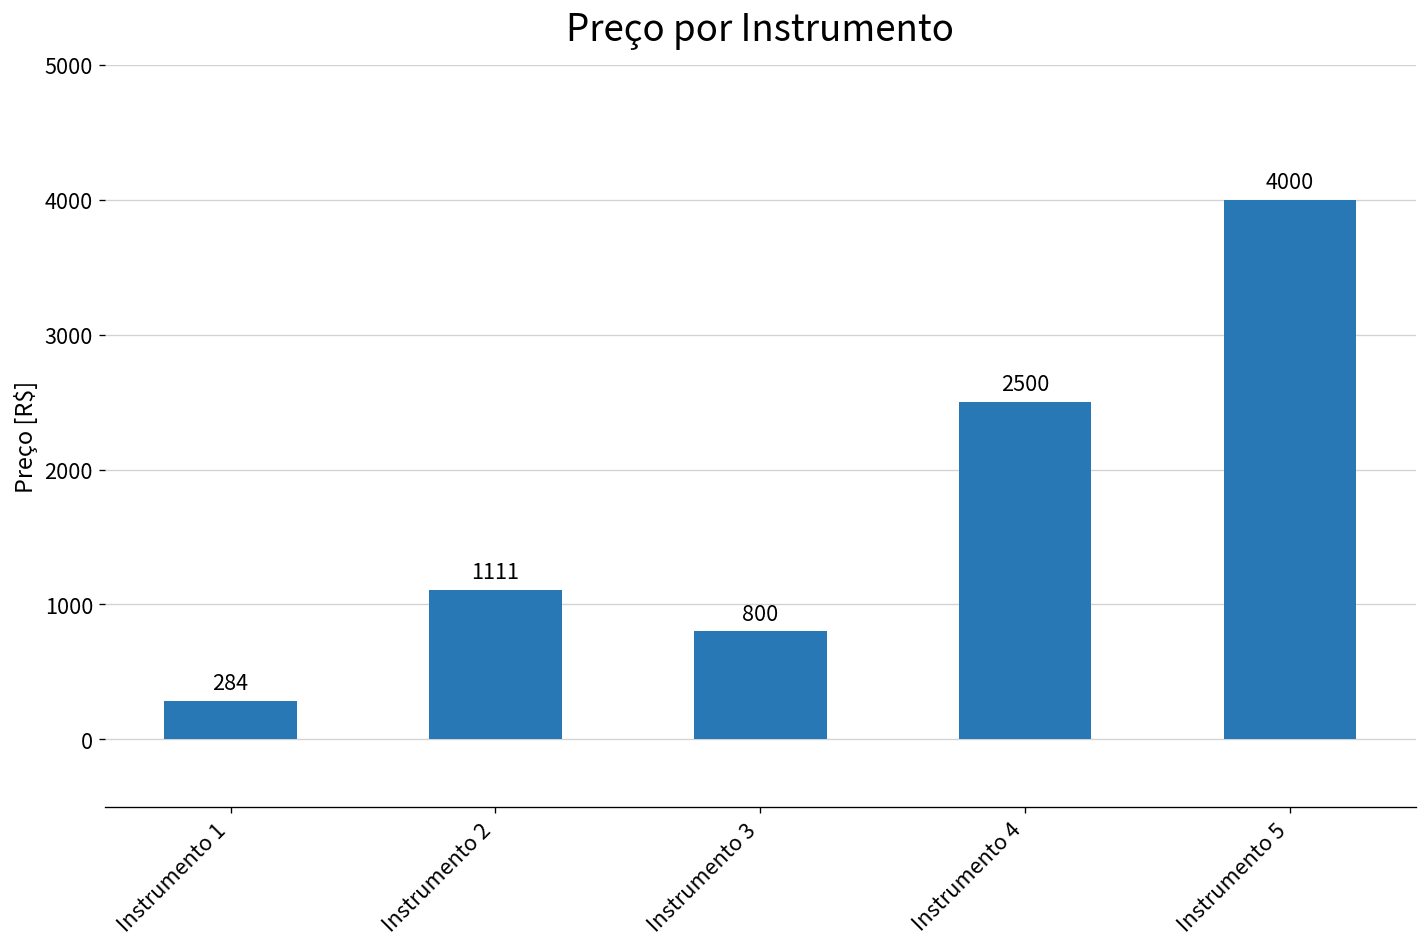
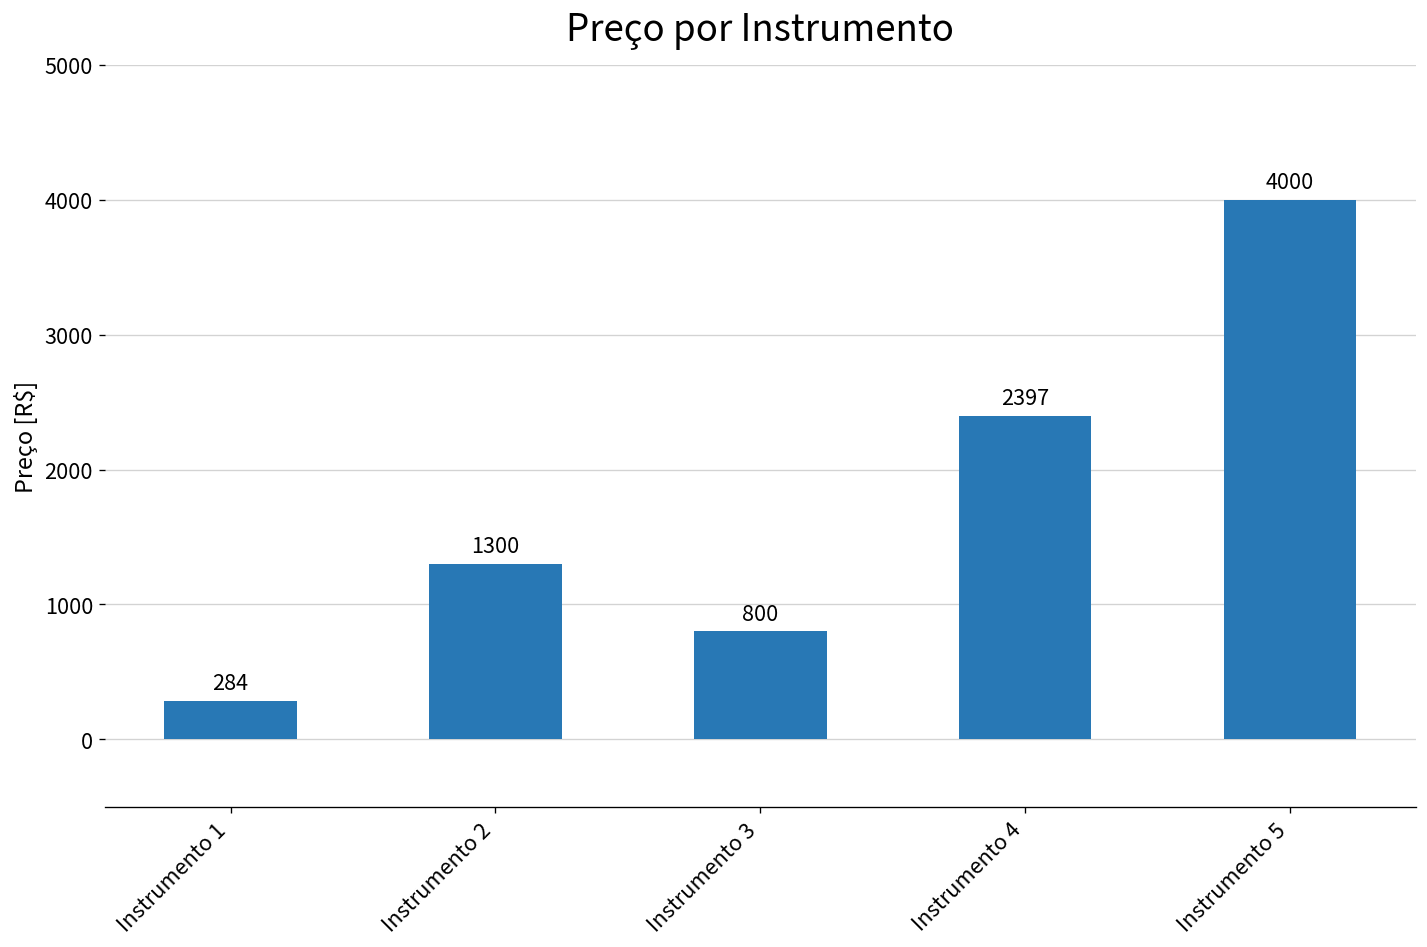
Instrumento 2: 1111 -> 1300
Instrumento 4: 2500 -> 2397
